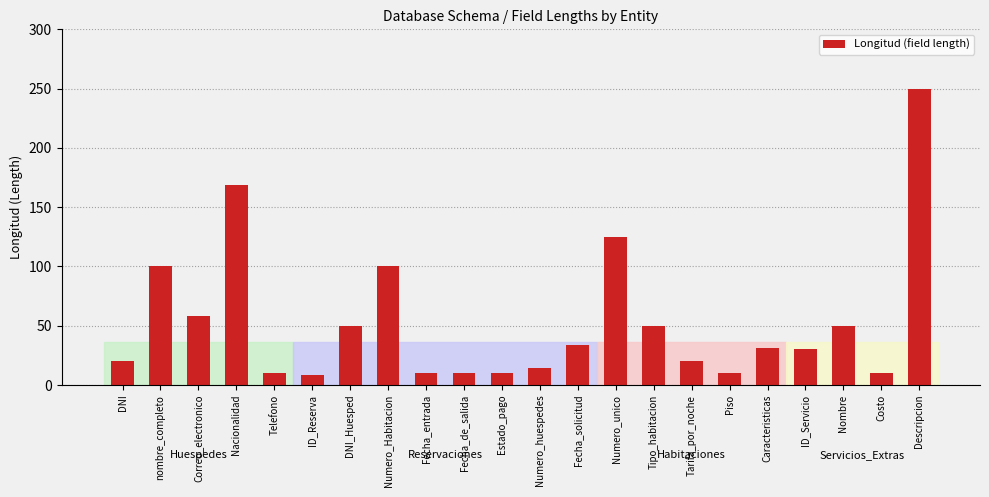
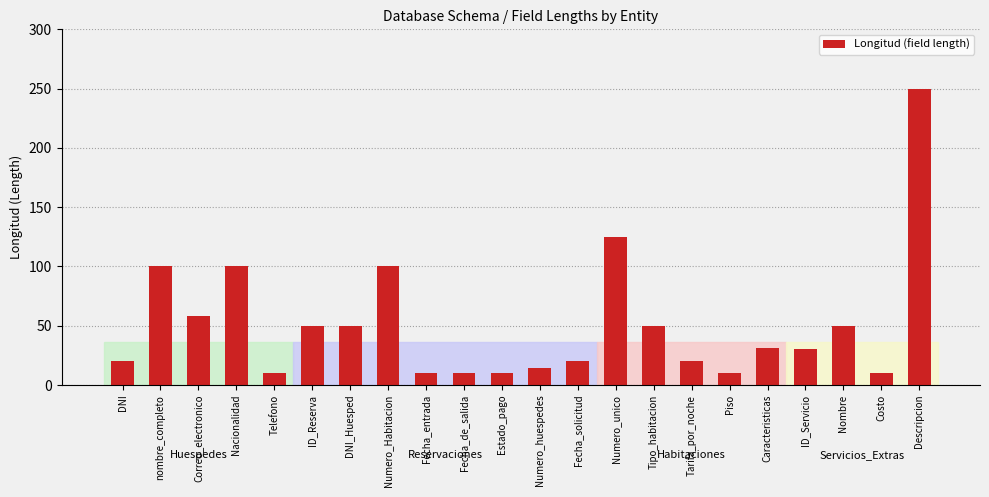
Nacionalidad: 169 -> 100
ID_Reserva: 8 -> 50
Fecha_solicitud: 34 -> 20
